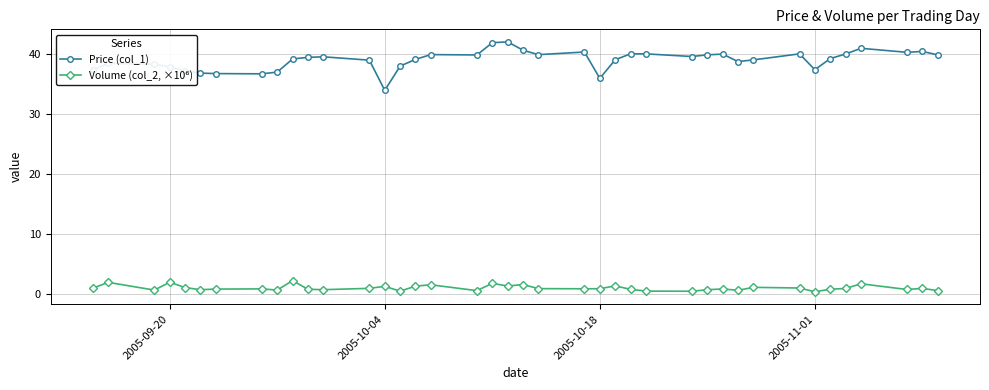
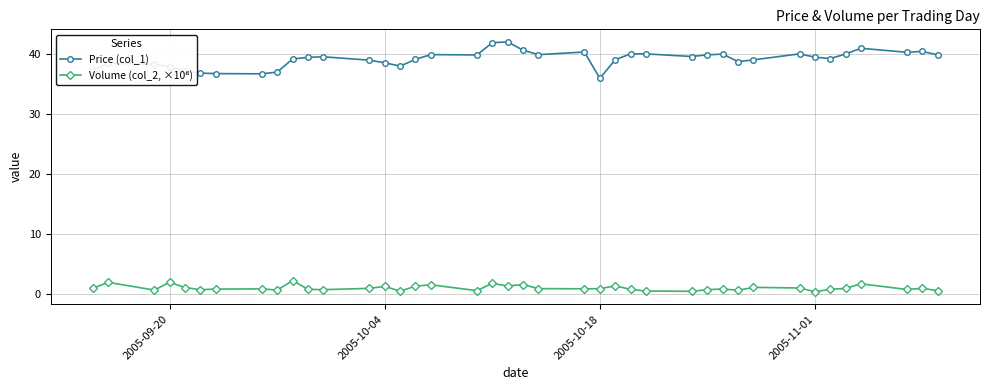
Price (col_1), 2005-10-04: 34 -> 39
Price (col_1), 2005-11-01: 37 -> 39
